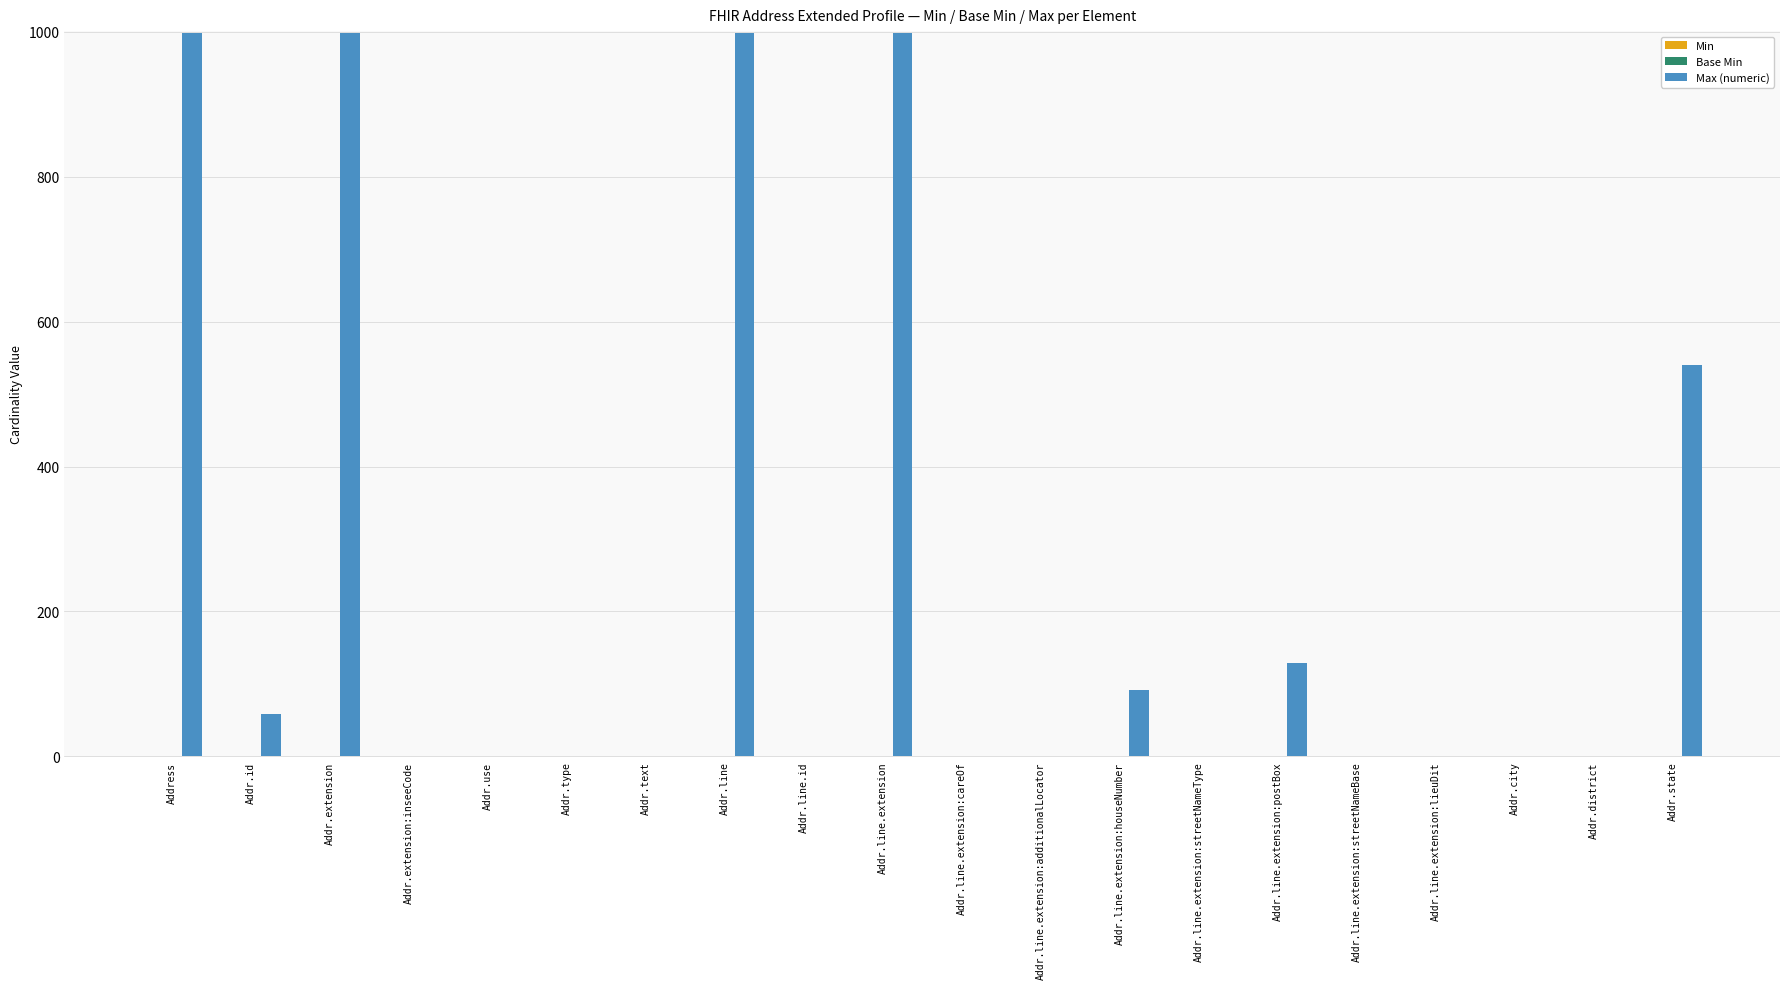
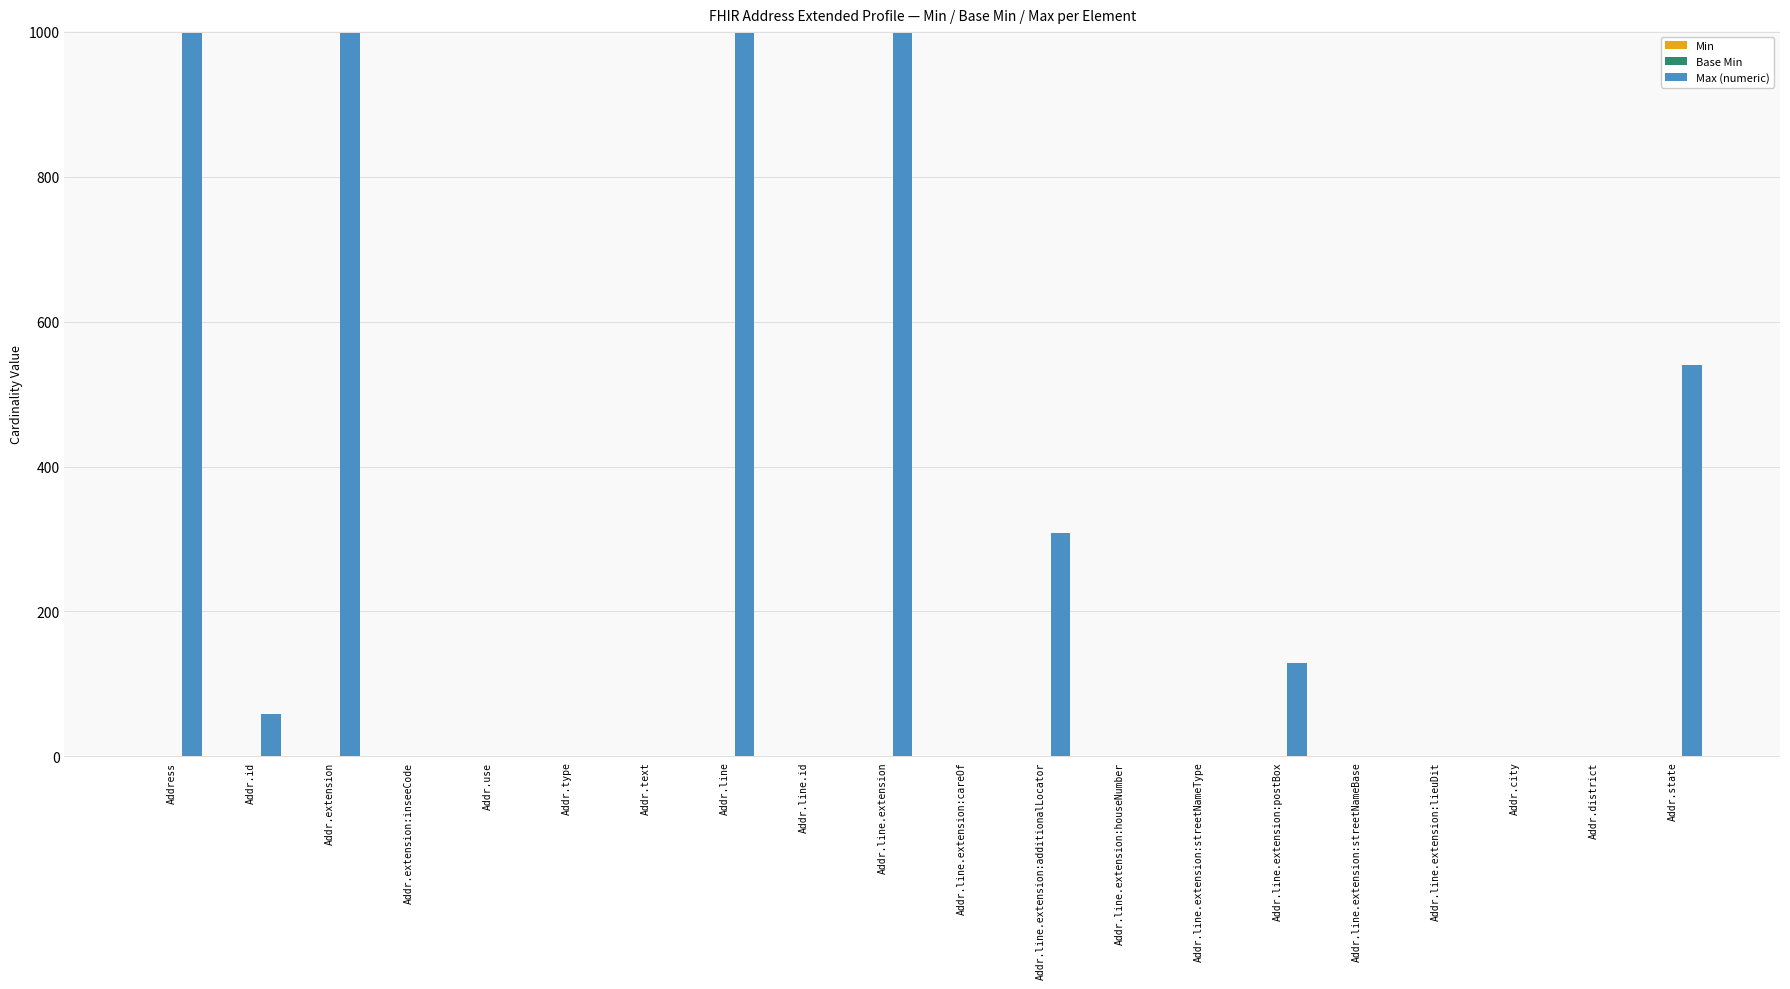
Max (numeric), Addr.line.extension:additionalLocator: 0 -> 310
Max (numeric), Addr.line.extension:houseNumber: 90 -> 0
